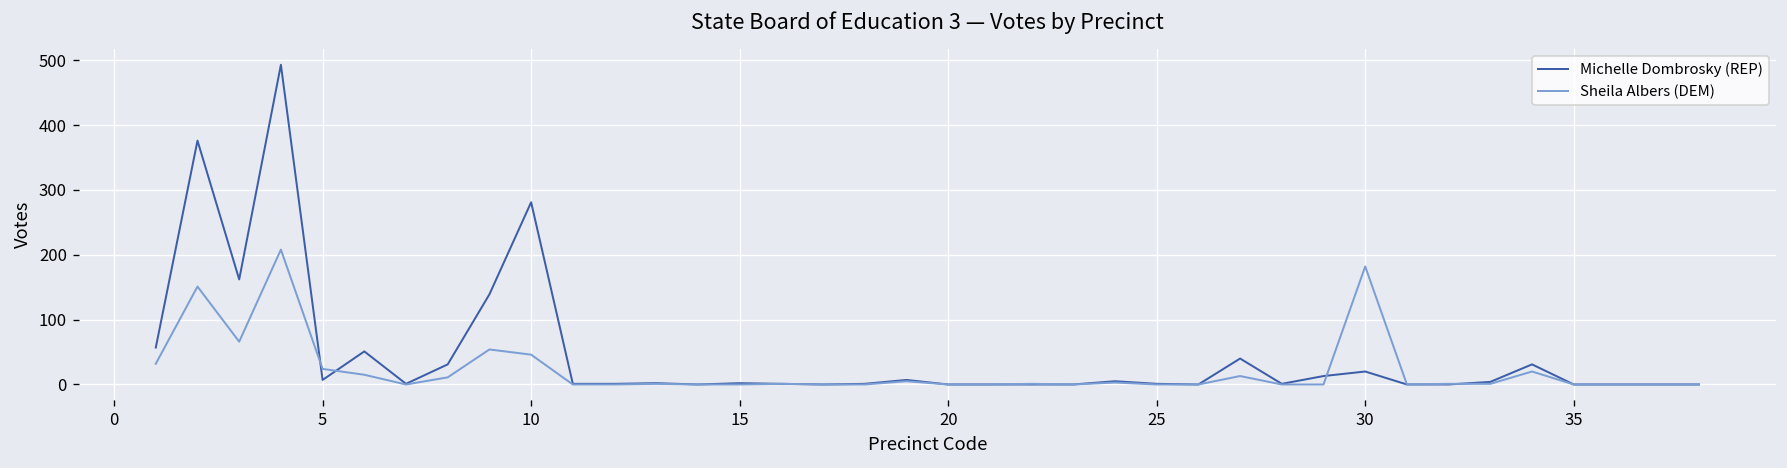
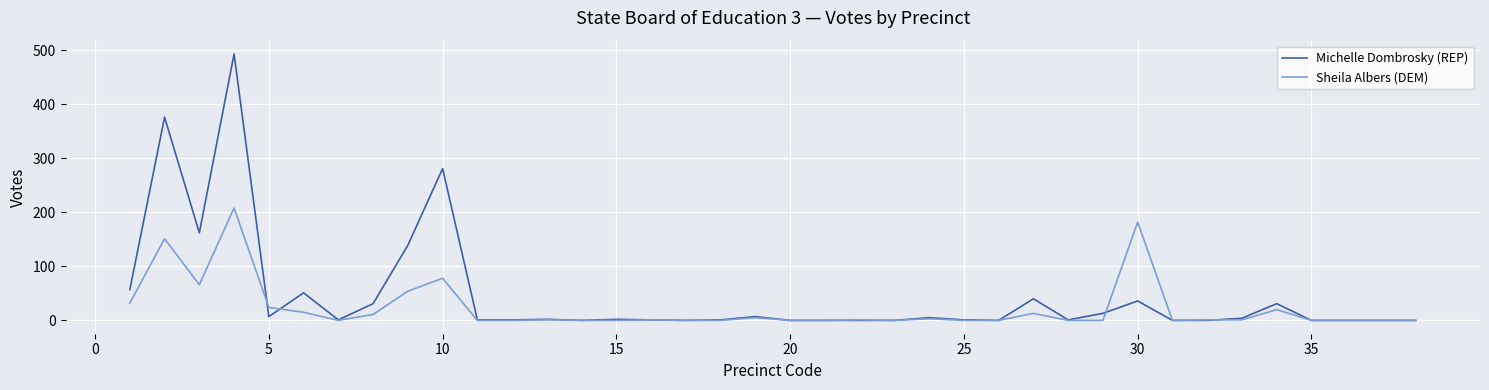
Sheila Albers (DEM), 10: 50 -> 80
Michelle Dombrosky (REP), 30: 20 -> 40
